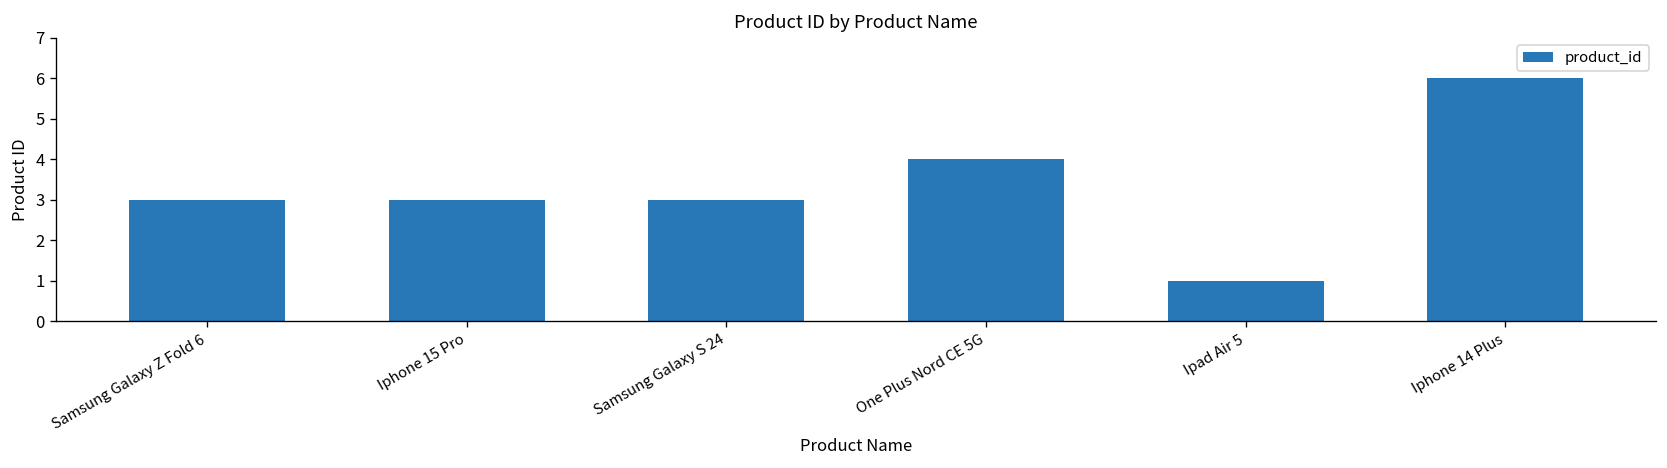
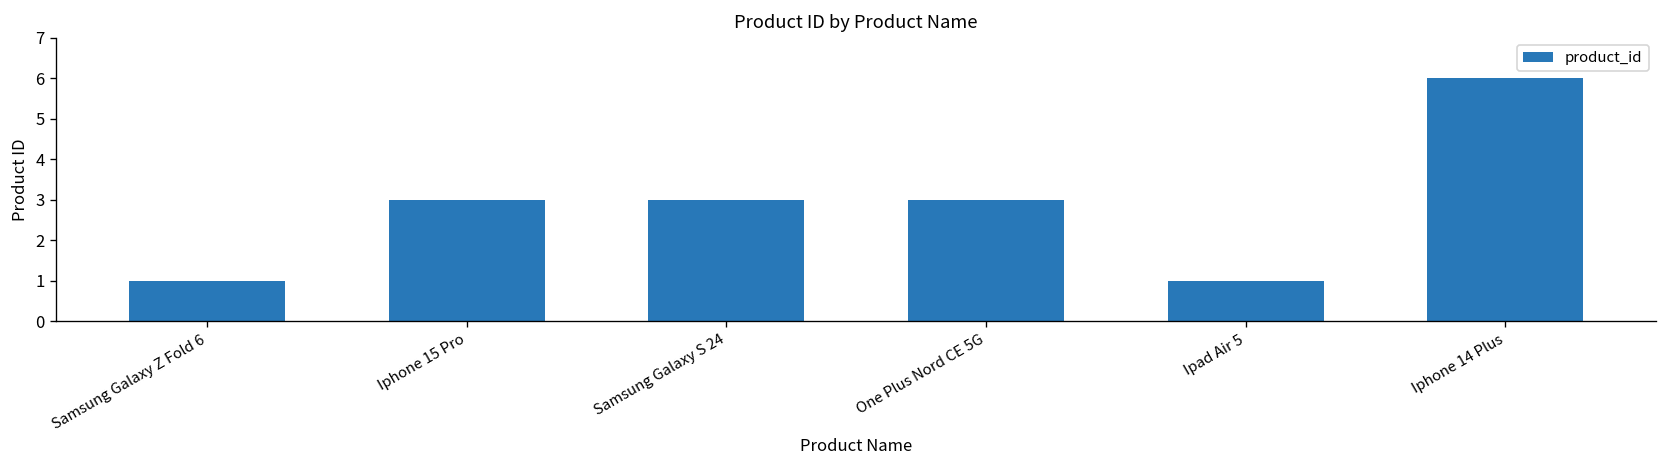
Samsung Galaxy Z Fold 6: 3 -> 1
One Plus Nord CE 5G: 4 -> 3
